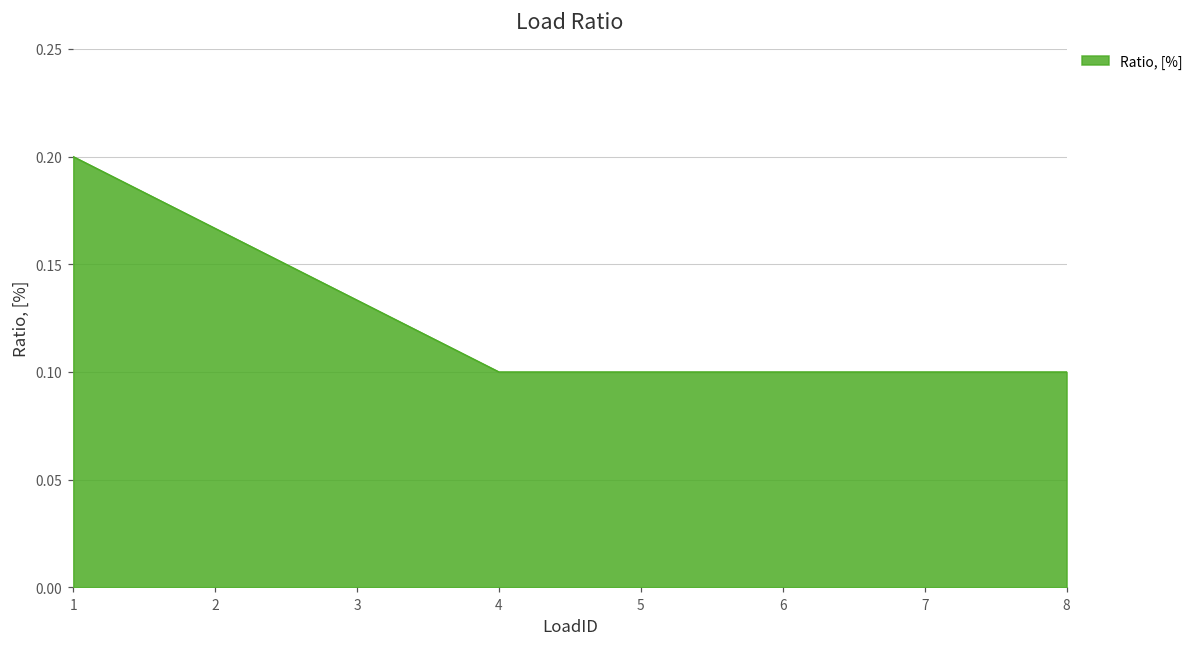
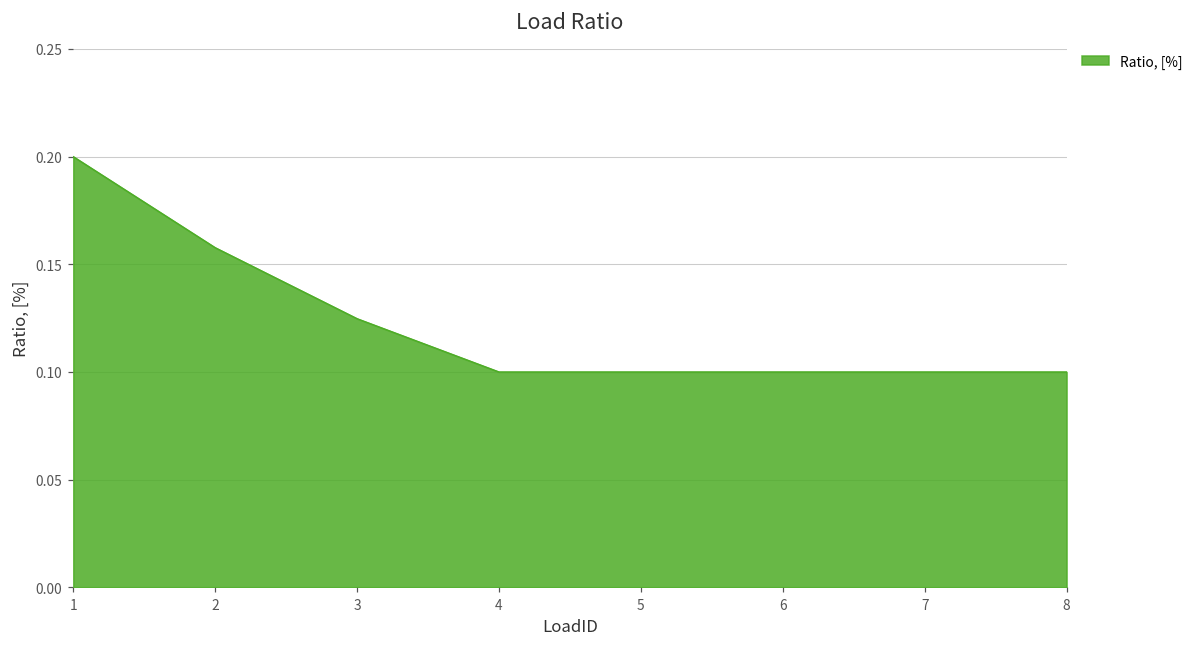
2: 0.167 -> 0.158
3: 0.133 -> 0.125
